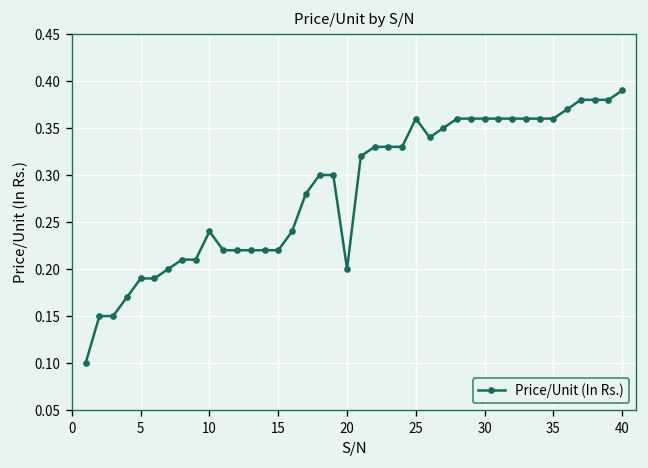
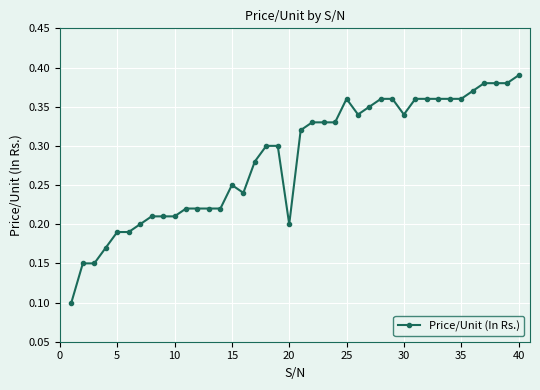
10: 0.24 -> 0.21
15: 0.22 -> 0.25
30: 0.36 -> 0.34
